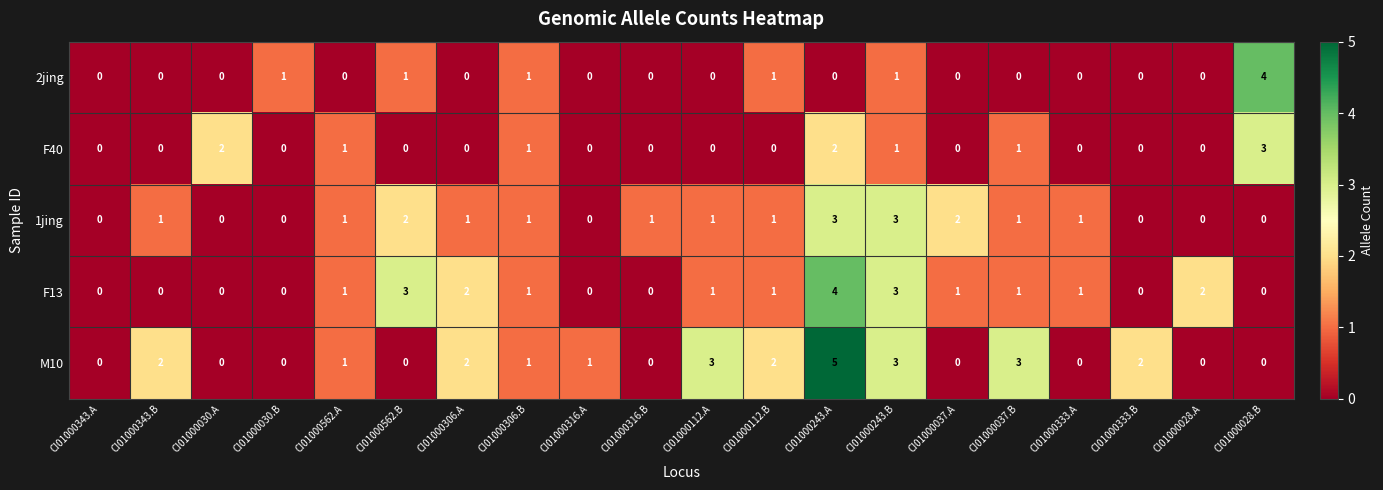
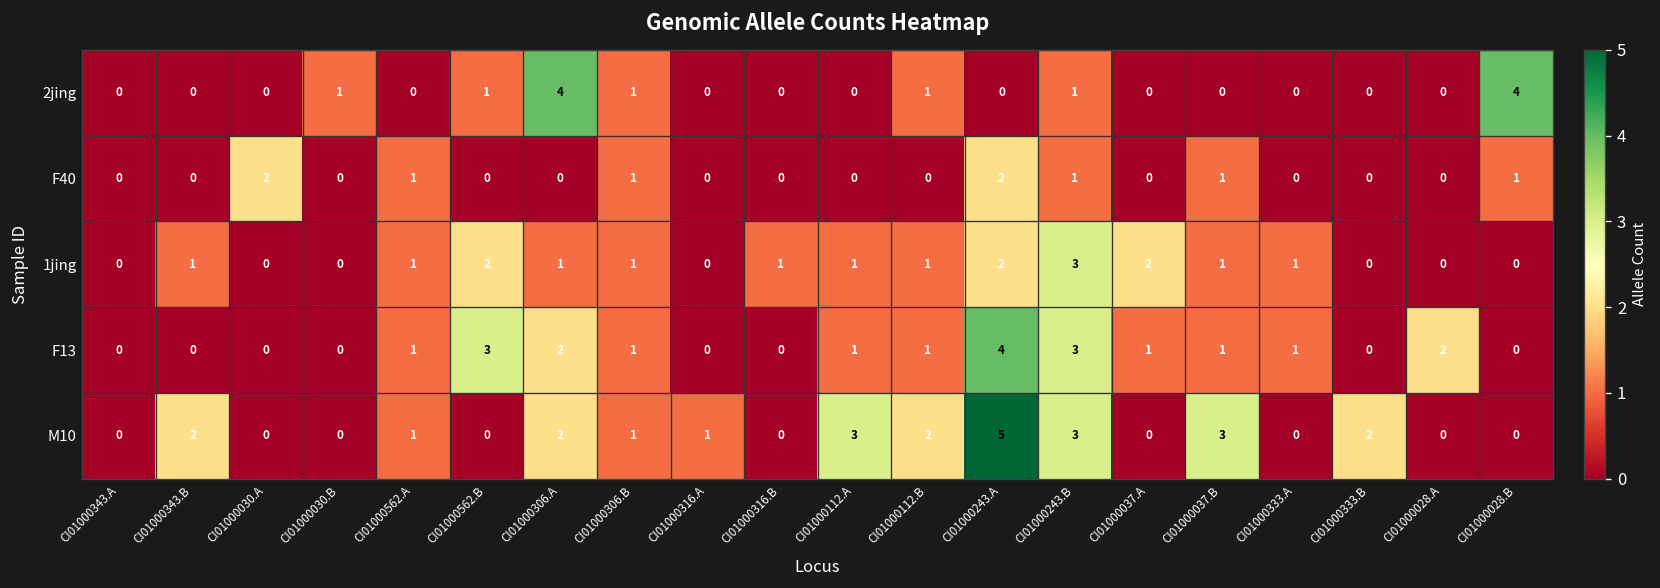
2jing, CI01000306.A: 0 -> 4
F40, CI01000028.B: 3 -> 1
1jing, CI01000243.A: 3 -> 2
